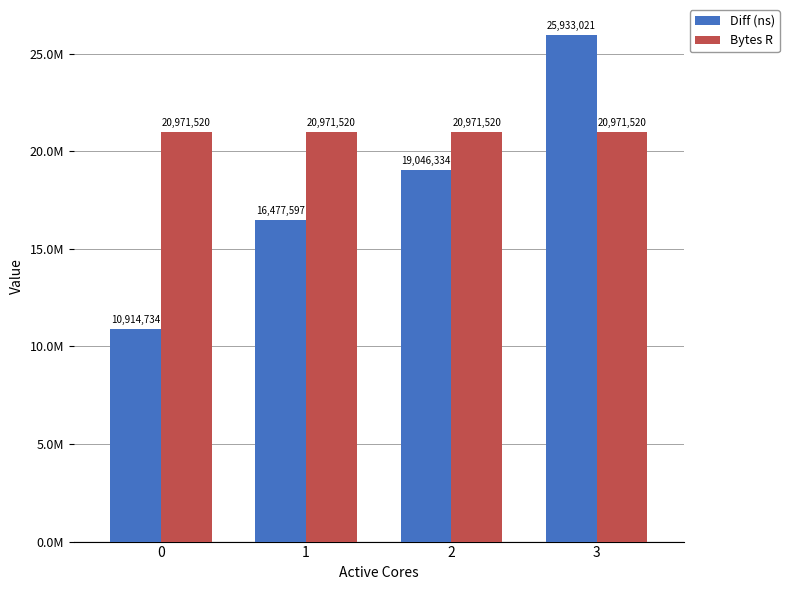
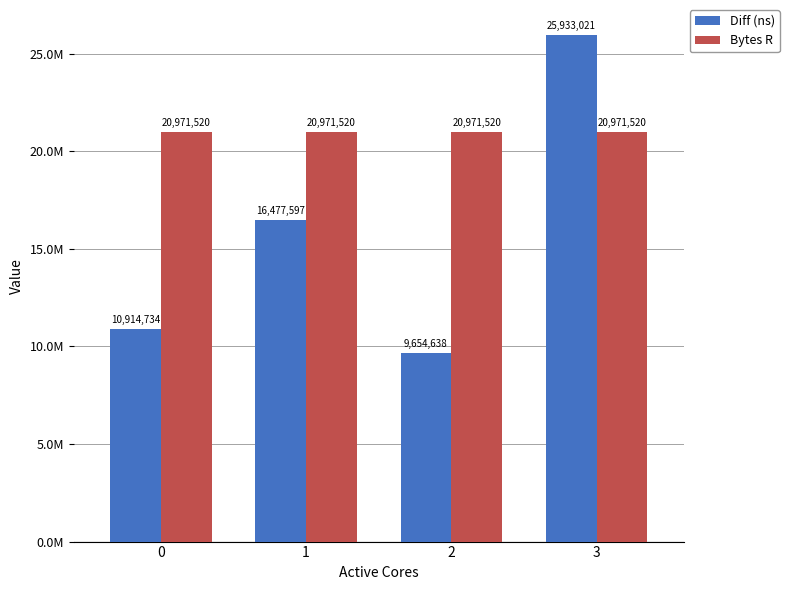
Diff (ns), 2: 19,046,334 -> 9,654,638
